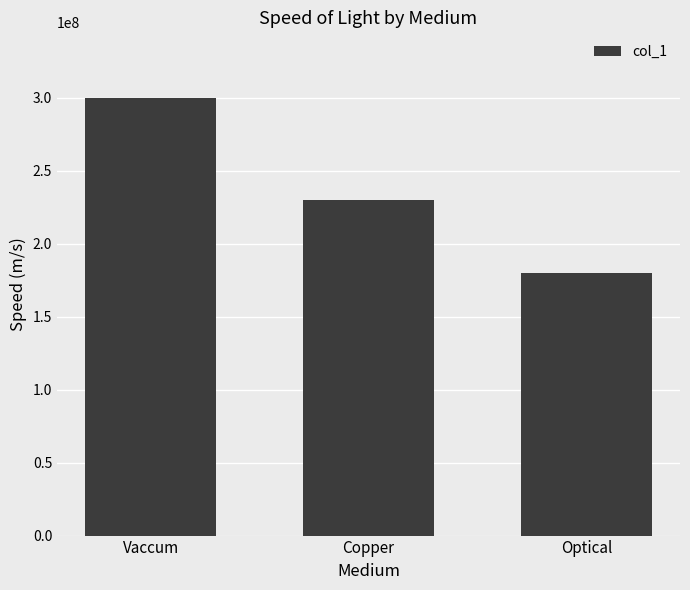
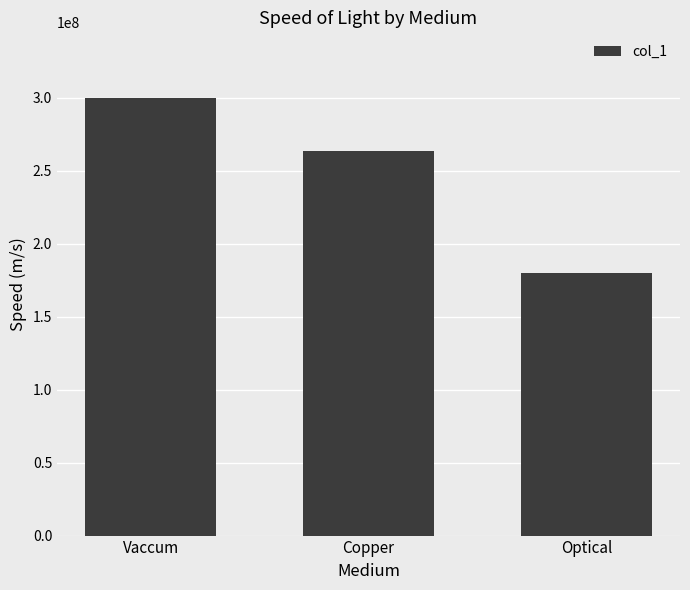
Copper: 230000000 -> 264000000
